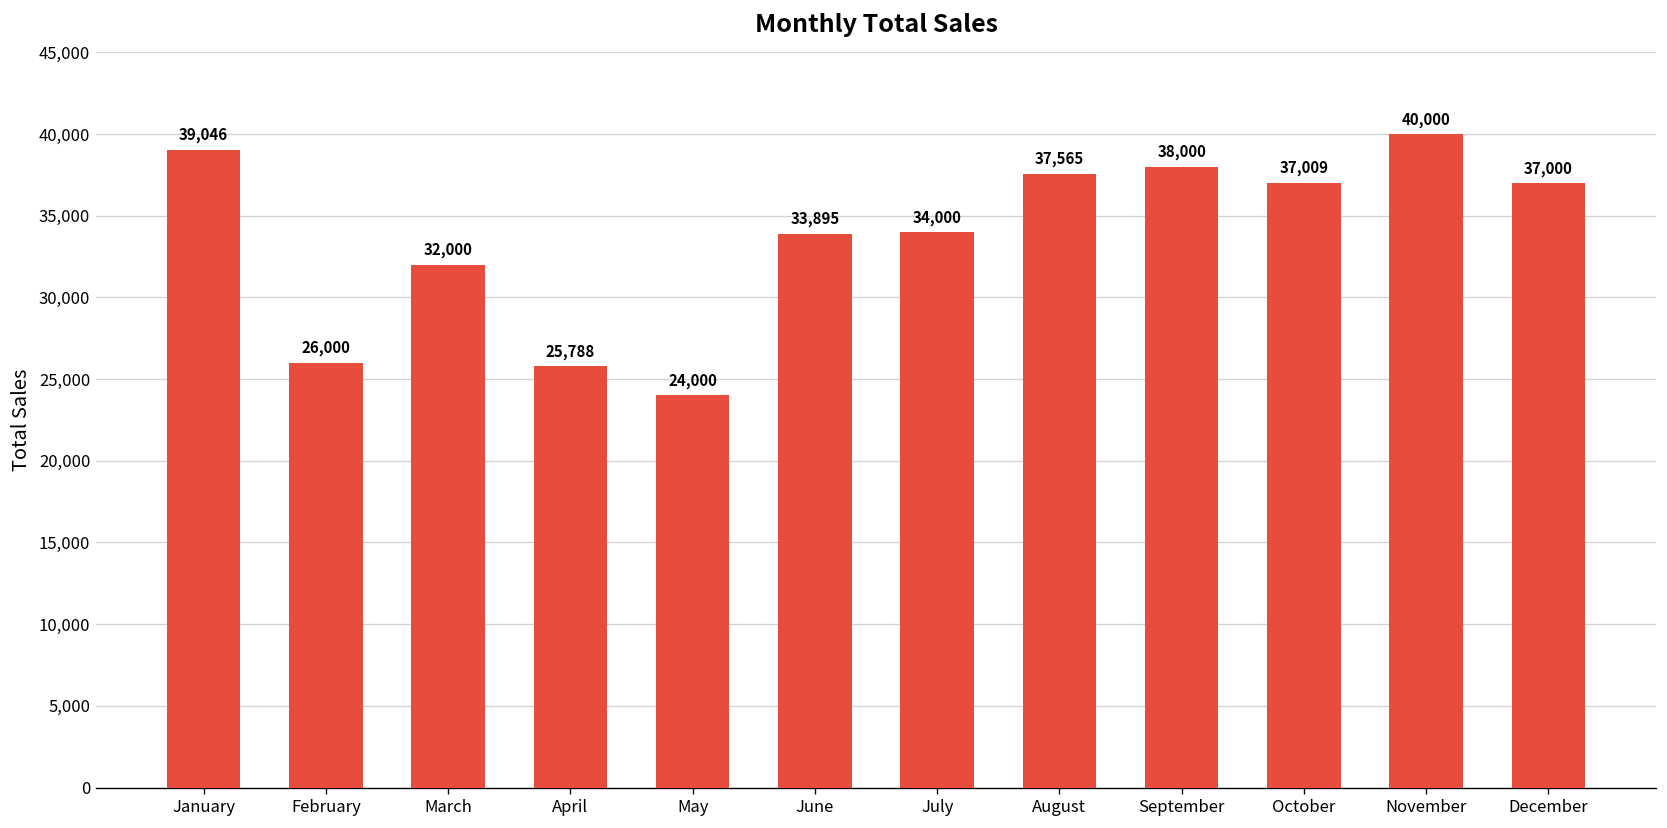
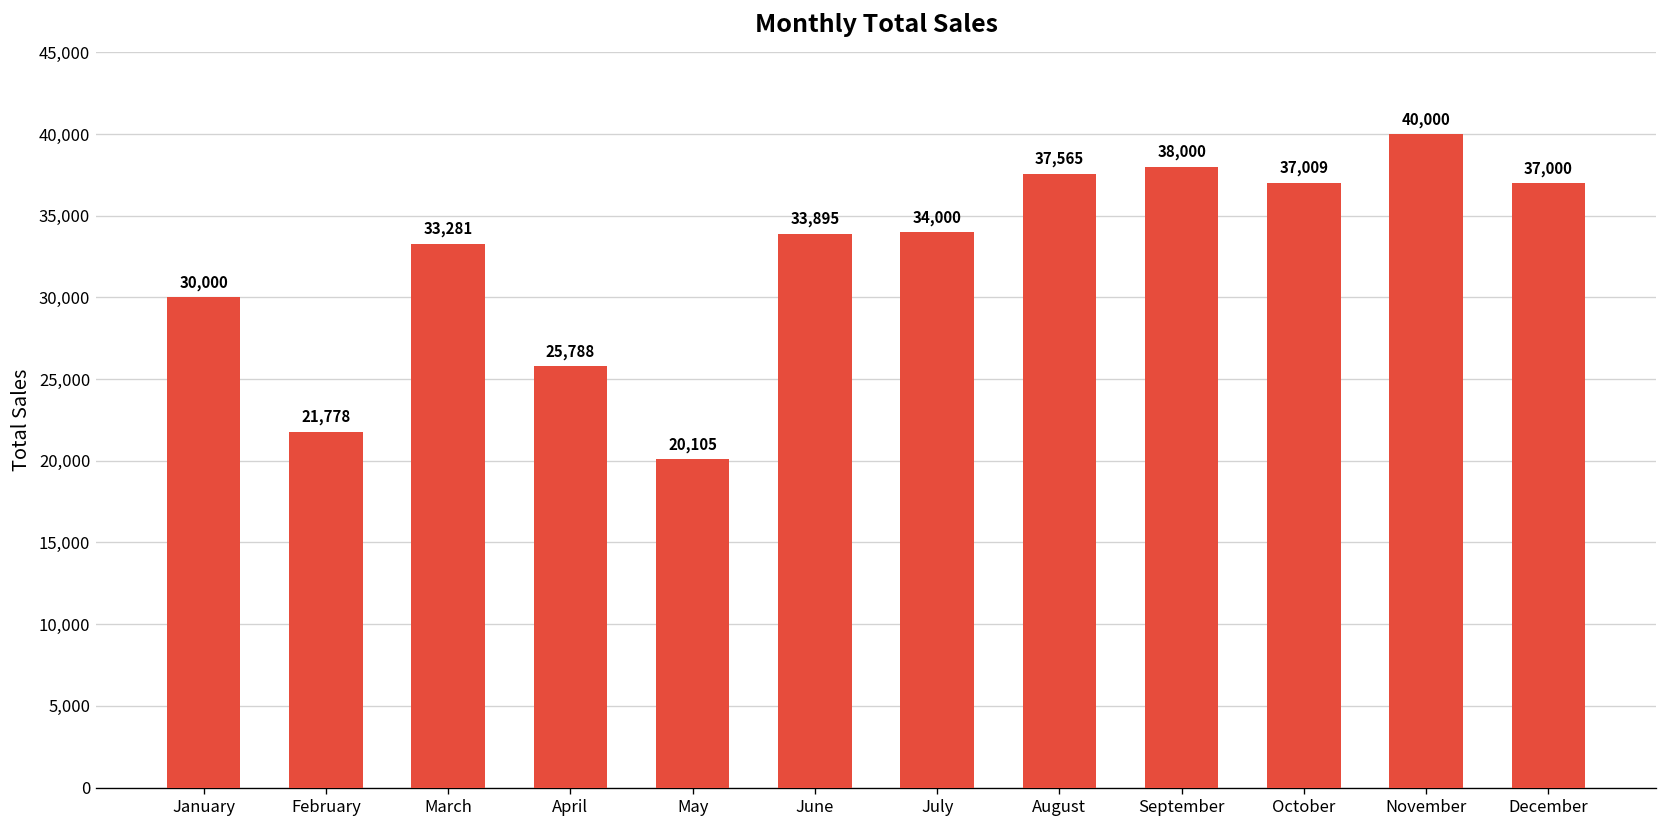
January: 39,046 -> 30,000
February: 26,000 -> 21,778
March: 32,000 -> 33,281
May: 24,000 -> 20,105
